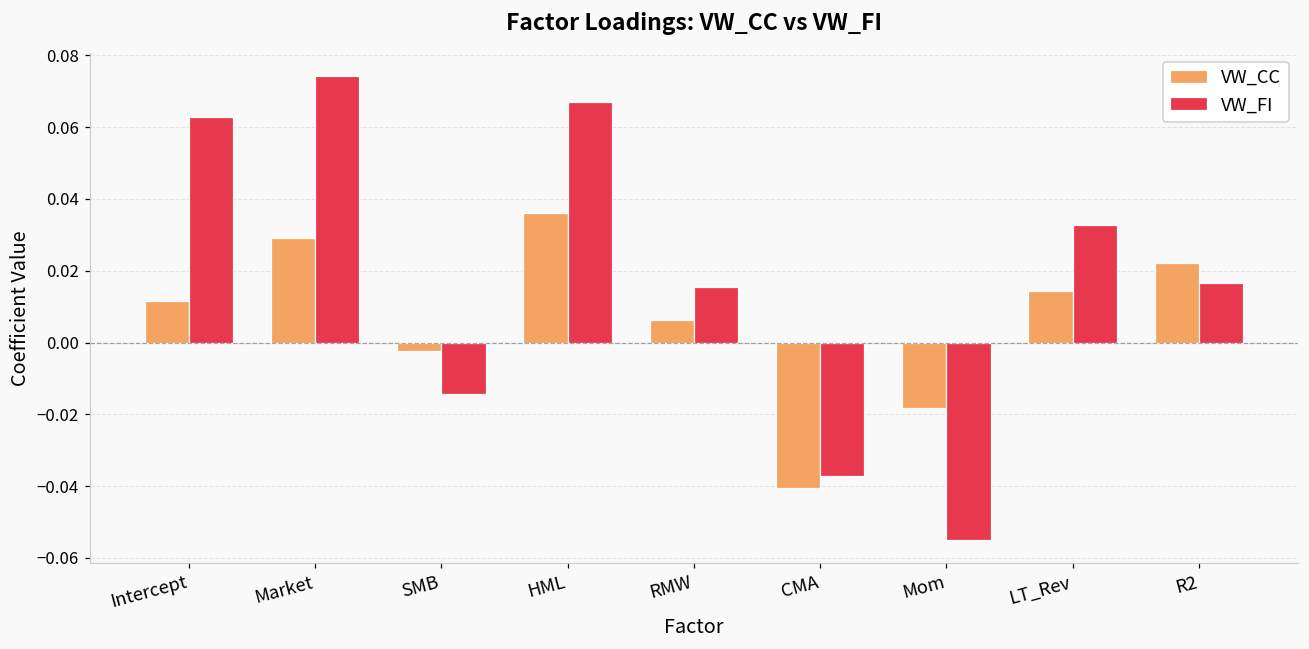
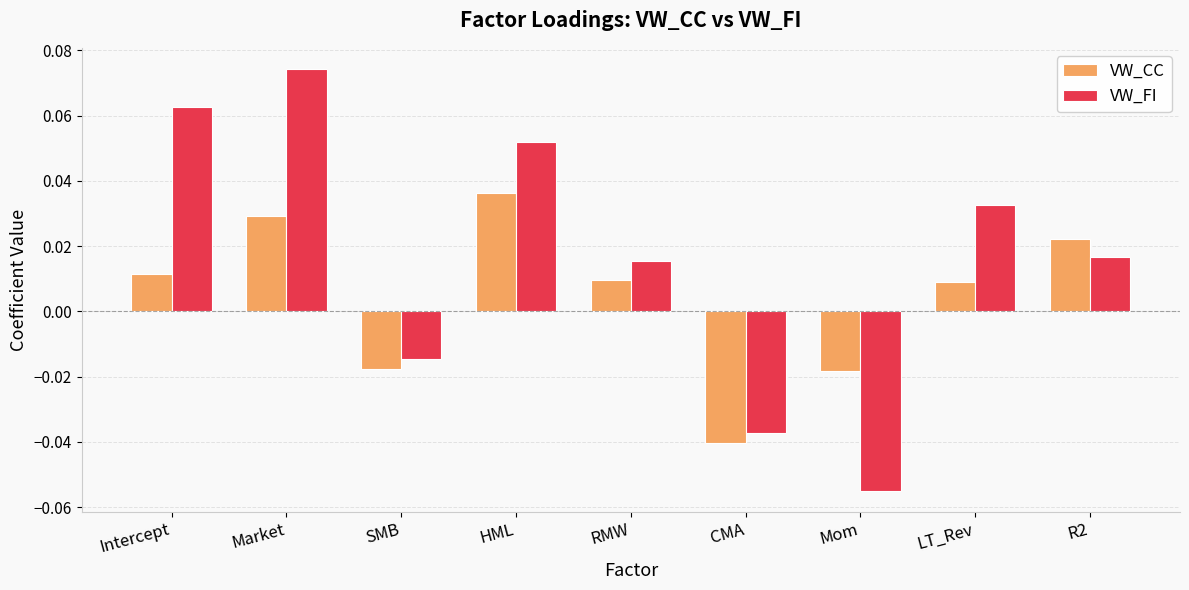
VW_CC, SMB: -0.002 -> -0.018
VW_FI, HML: 0.067 -> 0.052
VW_CC, RMW: 0.006 -> 0.010
VW_CC, LT_Rev: 0.014 -> 0.009
